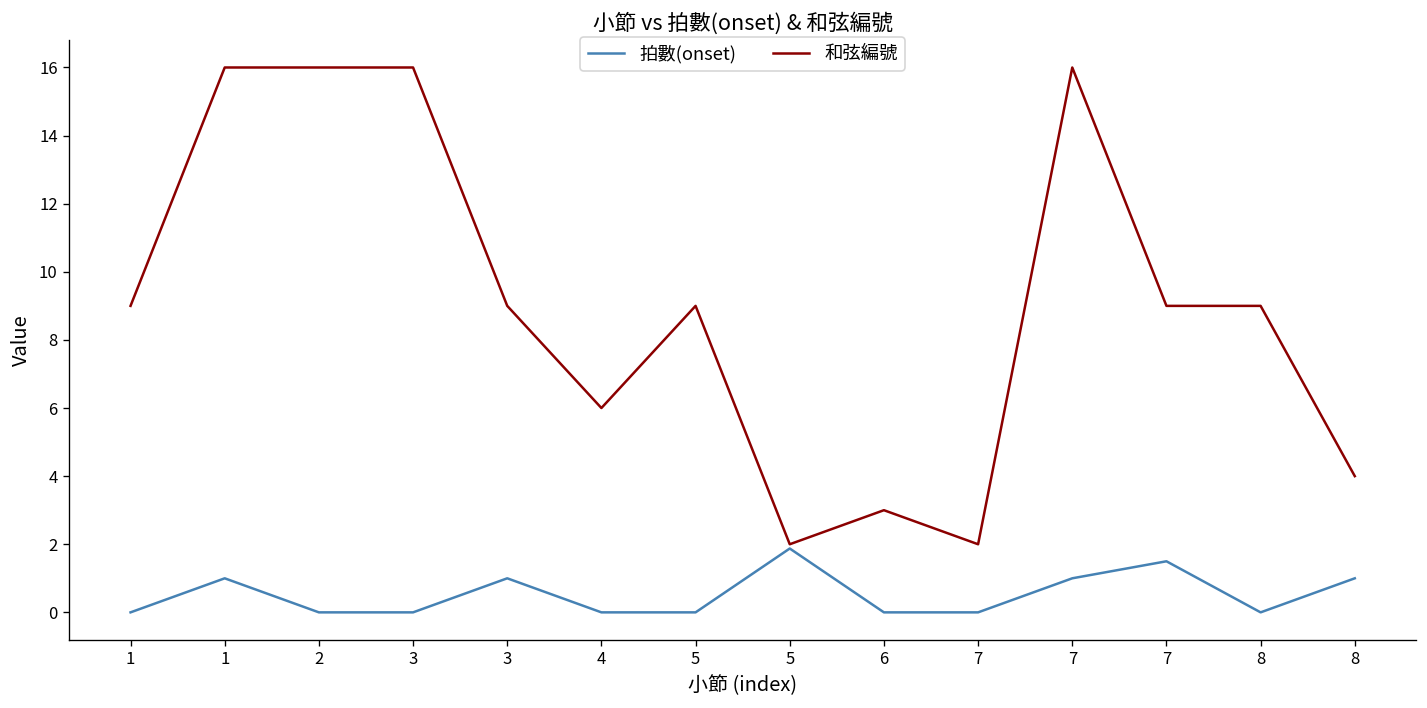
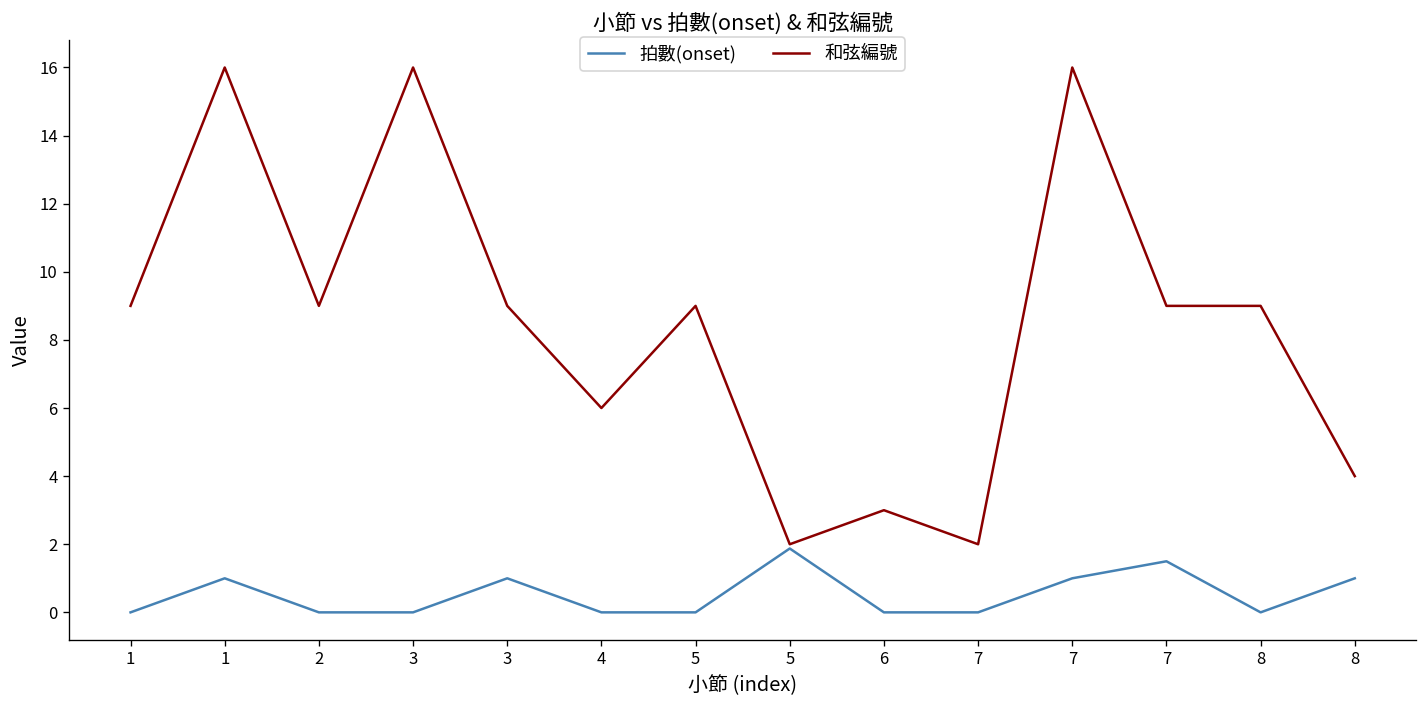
和弦編號, 2: 16 -> 9
